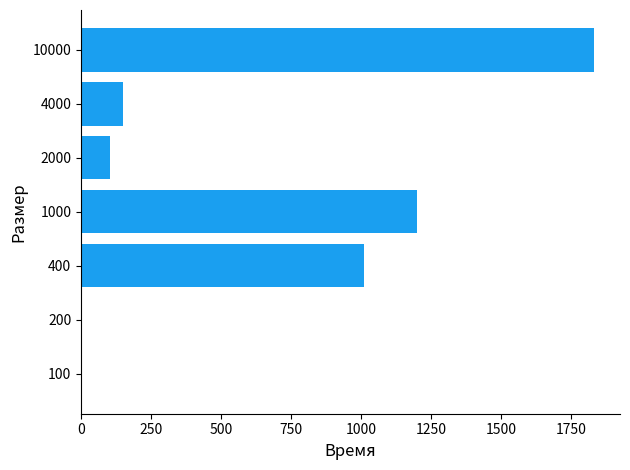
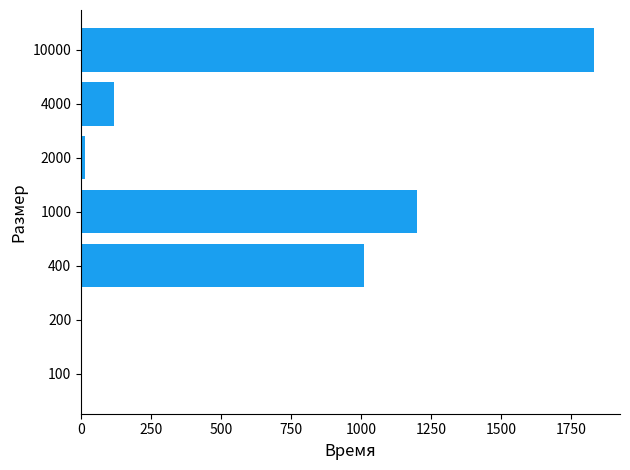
4000: 150 -> 120
2000: 100 -> 10
